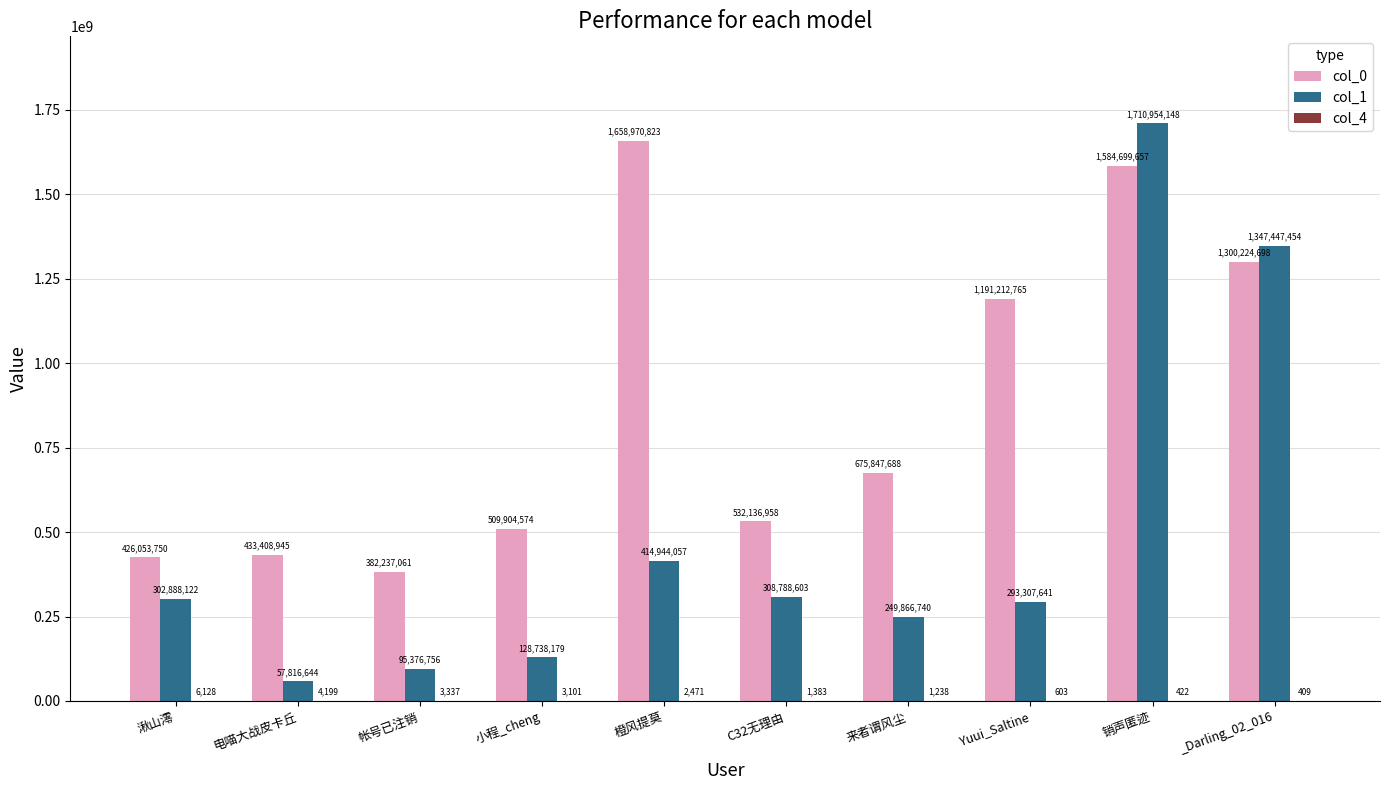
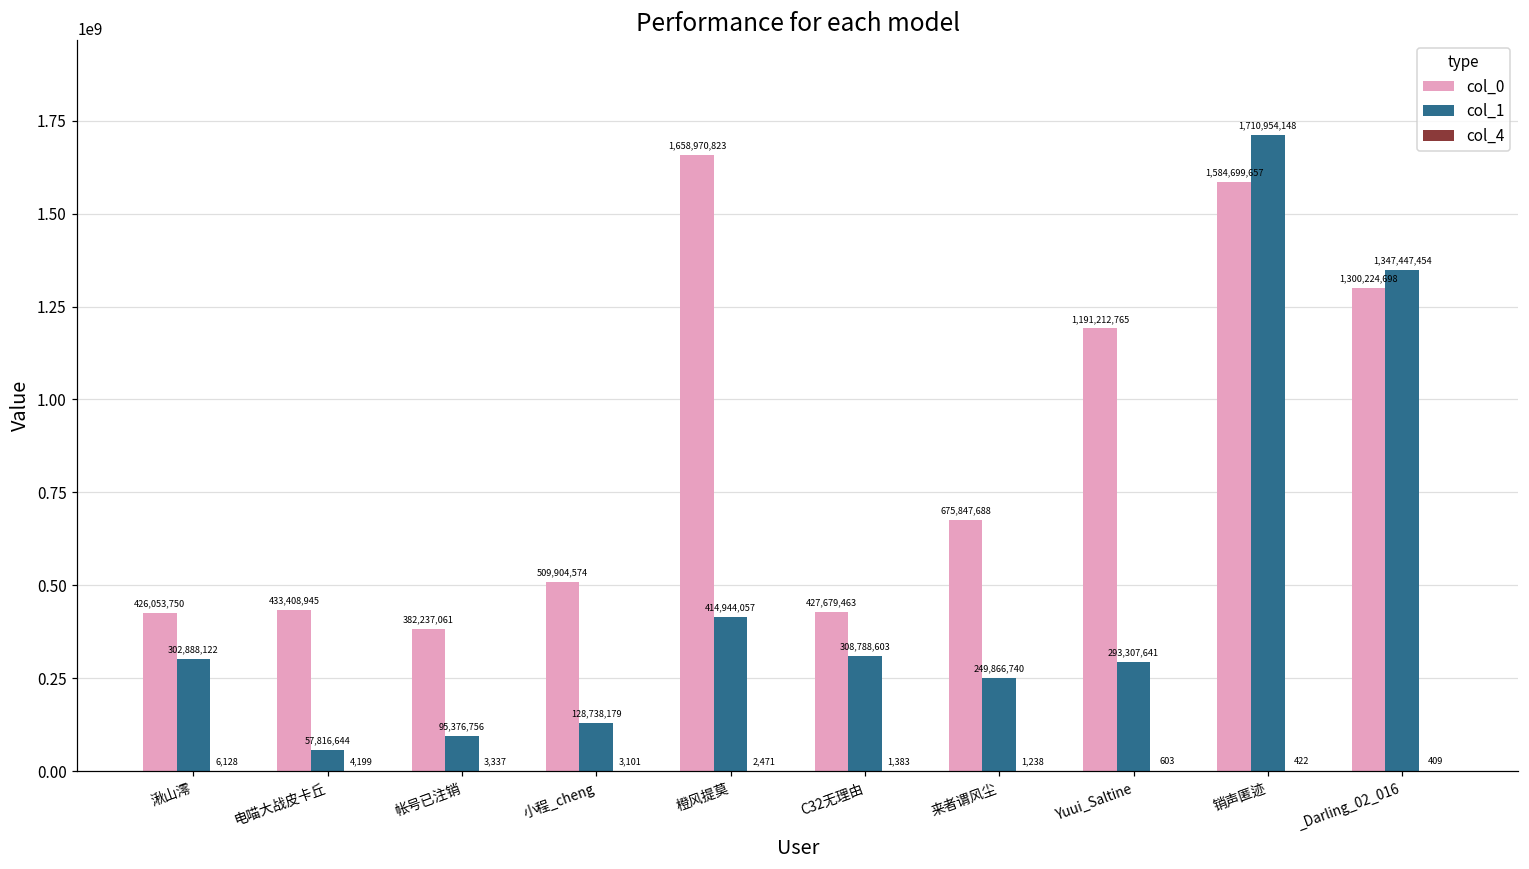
col_0, C32无理由: 532,136,958 -> 427,679,463
